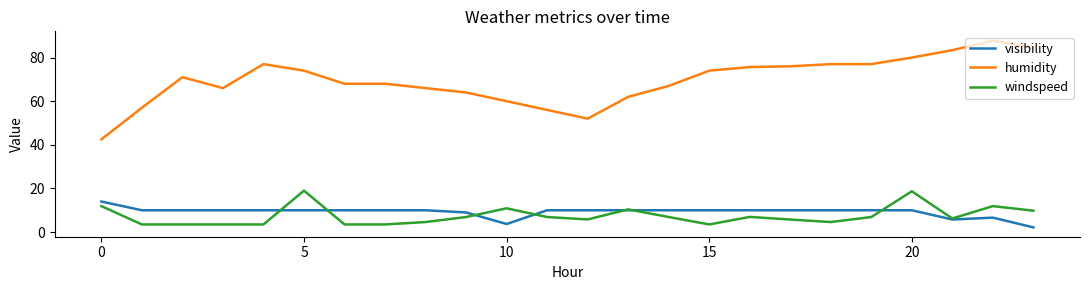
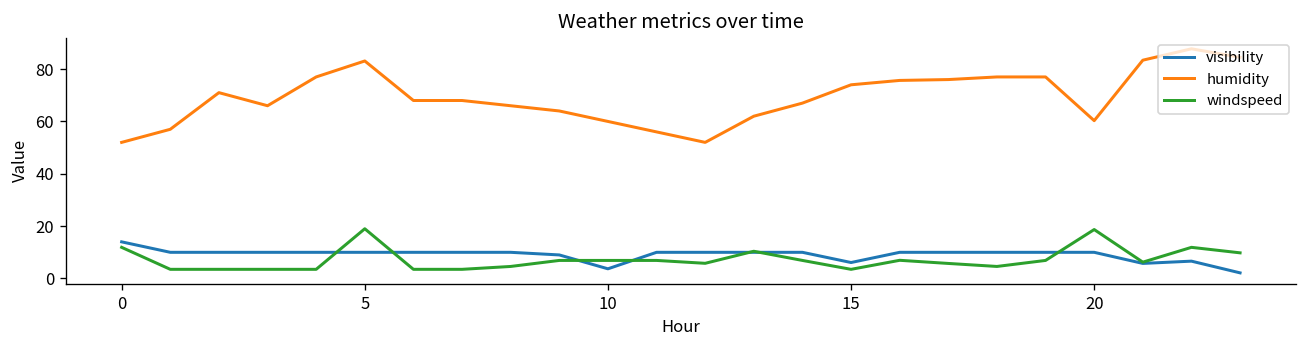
humidity, 0: 43 -> 52
humidity, 5: 74 -> 83
windspeed, 10: 11 -> 7
visibility, 15: 10 -> 6
humidity, 20: 80 -> 60
